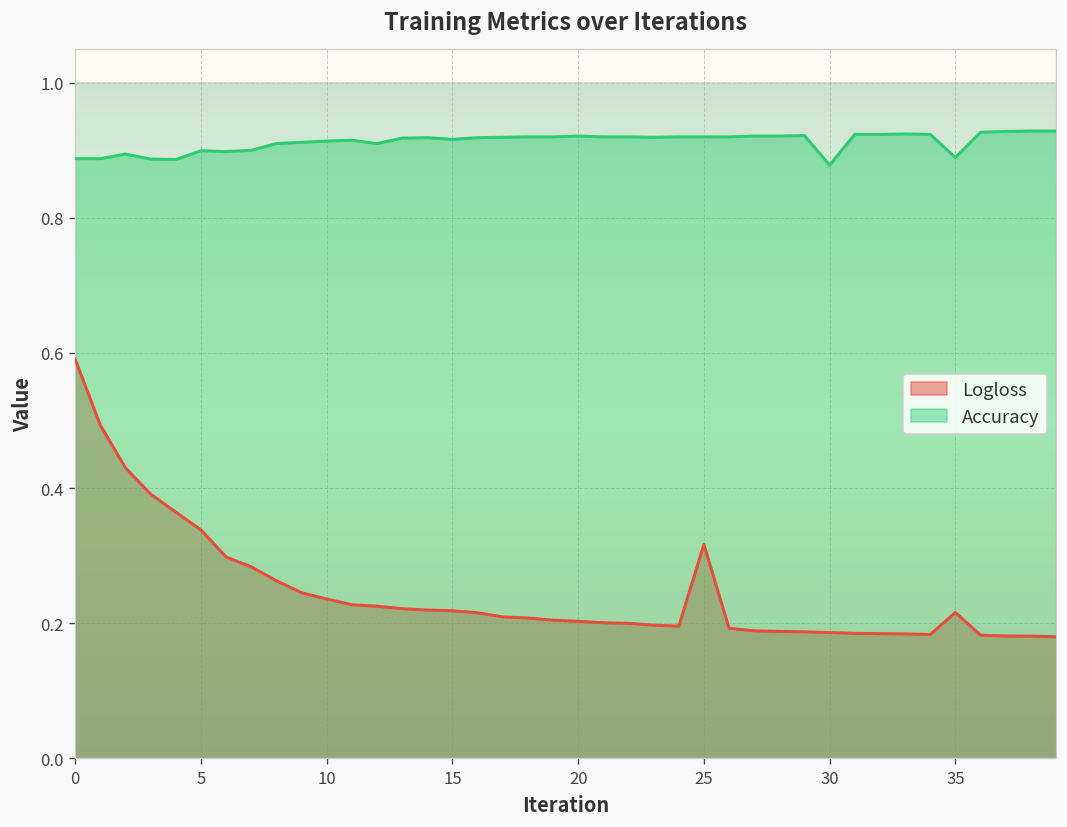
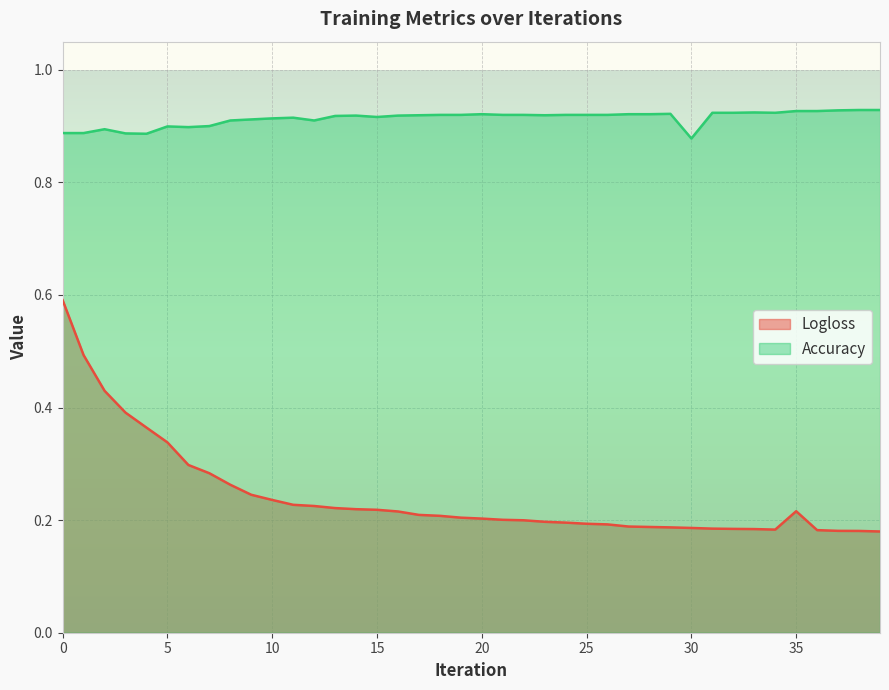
Logloss, 25: 0.32 -> 0.19
Accuracy, 35: 0.89 -> 0.93
